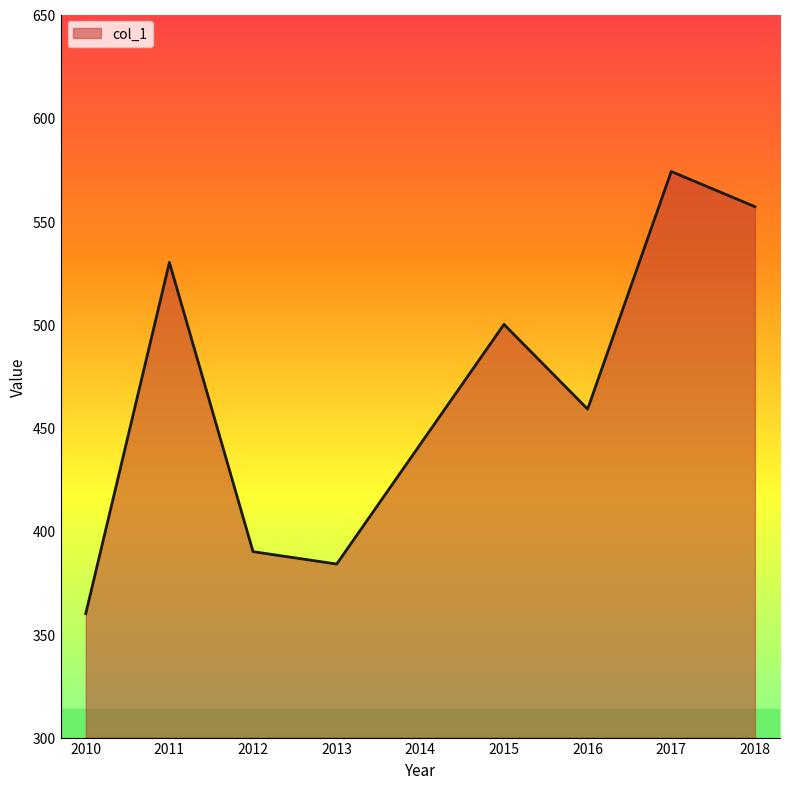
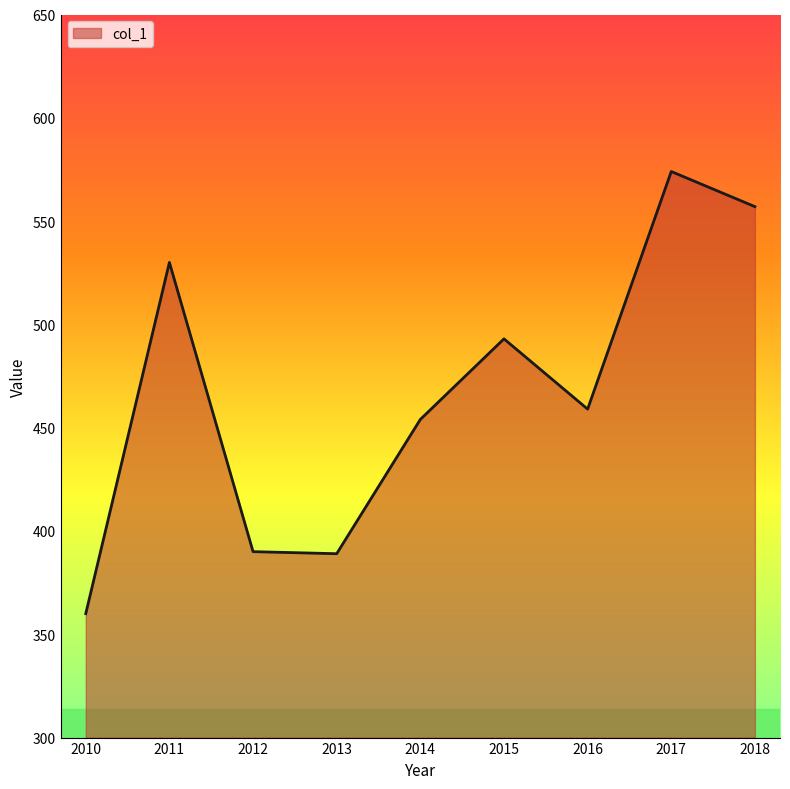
2013: 384 -> 389
2014: 442 -> 454
2015: 500 -> 493
